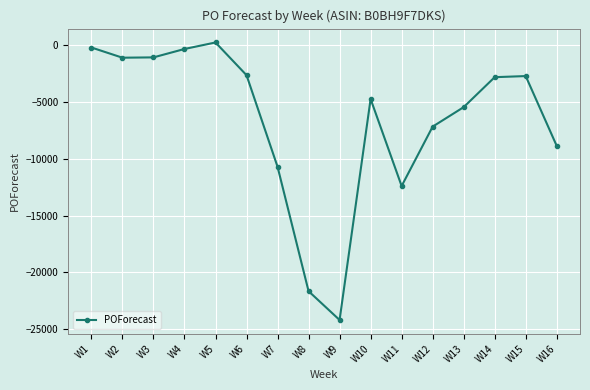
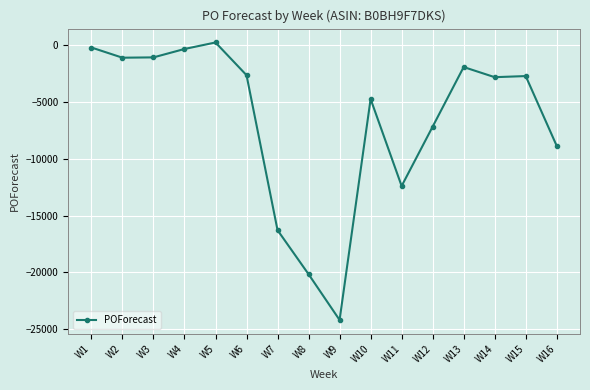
W7: -10700 -> -16300
W8: -21700 -> -20200
W13: -5500 -> -1900
